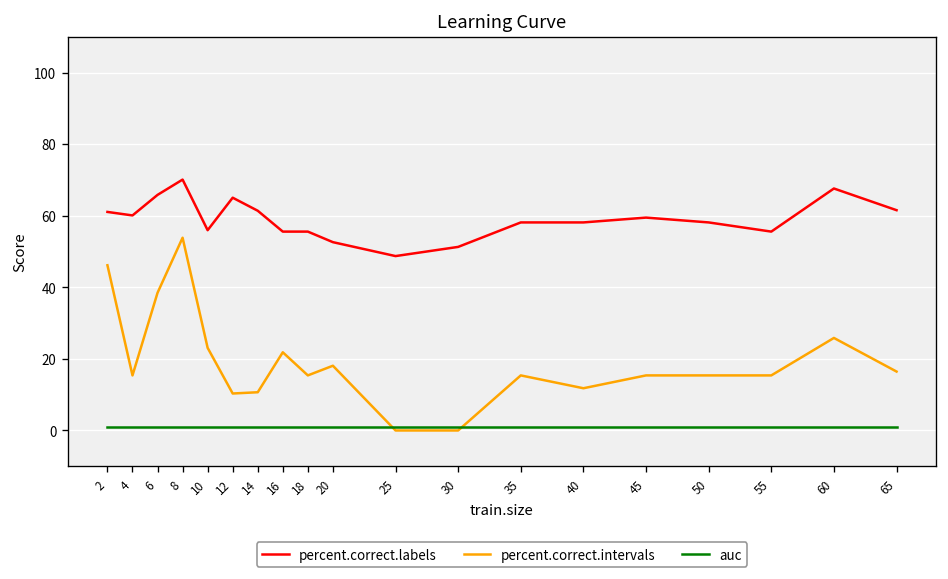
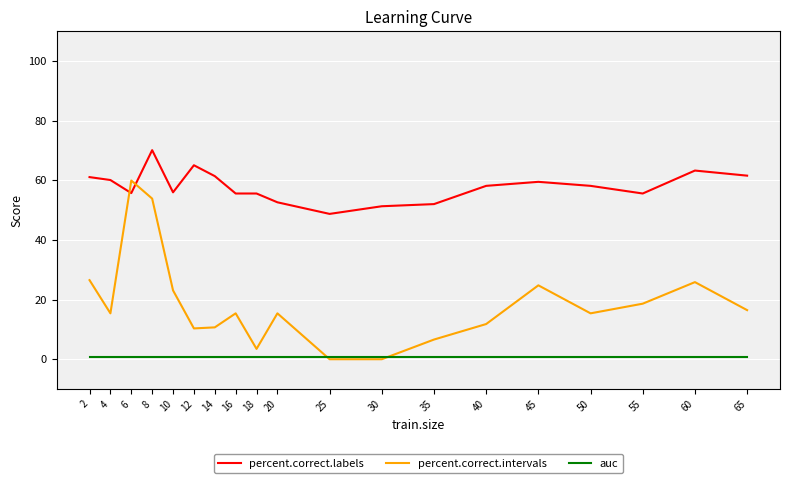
percent.correct.intervals, 2: 46 -> 27
percent.correct.labels, 6: 66 -> 56
percent.correct.intervals, 6: 38 -> 60
percent.correct.intervals, 16: 22 -> 15
percent.correct.intervals, 18: 15 -> 3
percent.correct.intervals, 20: 18 -> 15
percent.correct.labels, 35: 58 -> 52
percent.correct.intervals, 35: 15 -> 7
percent.correct.intervals, 45: 15 -> 25
percent.correct.intervals, 55: 15 -> 19
percent.correct.labels, 60: 68 -> 63
